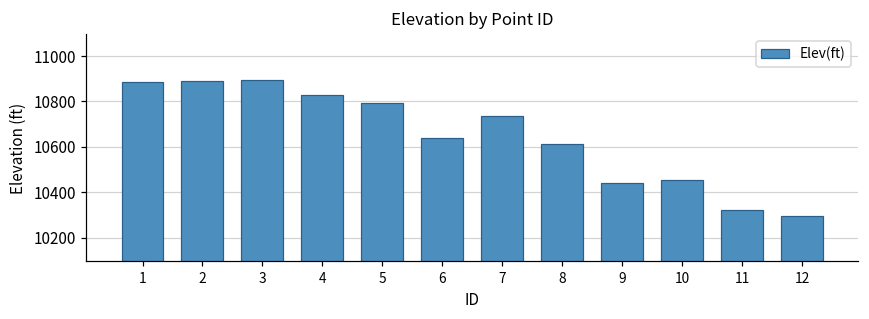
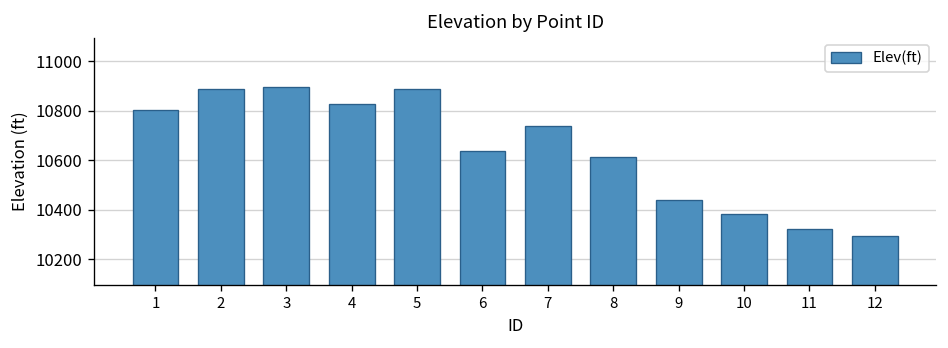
1: 10890 -> 10800
5: 10790 -> 10890
10: 10450 -> 10380
